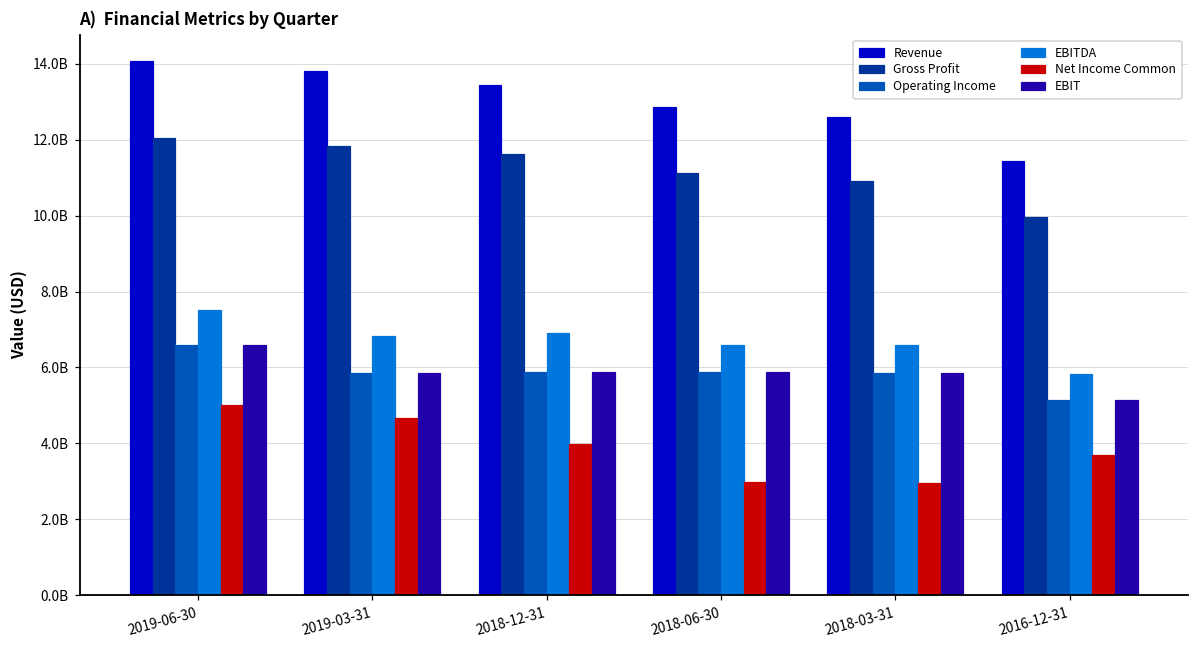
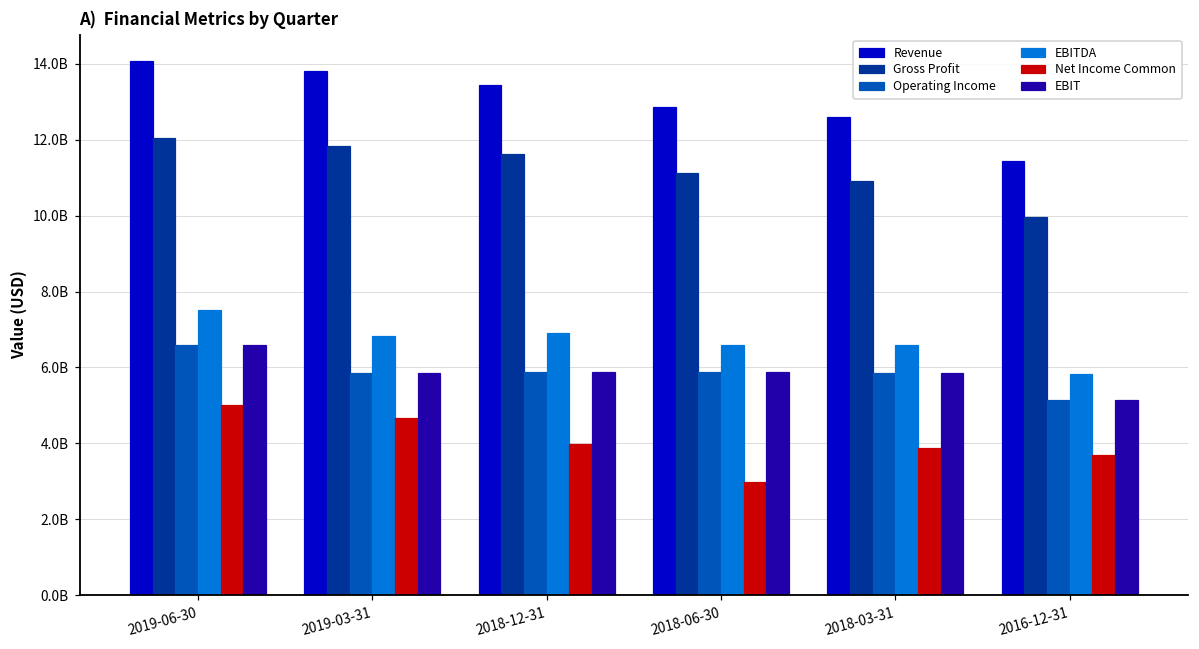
Net Income Common, 2018-03-31: 3000000000 -> 3900000000
